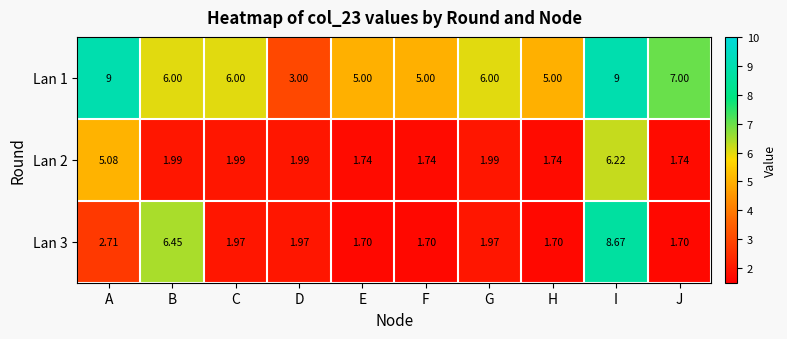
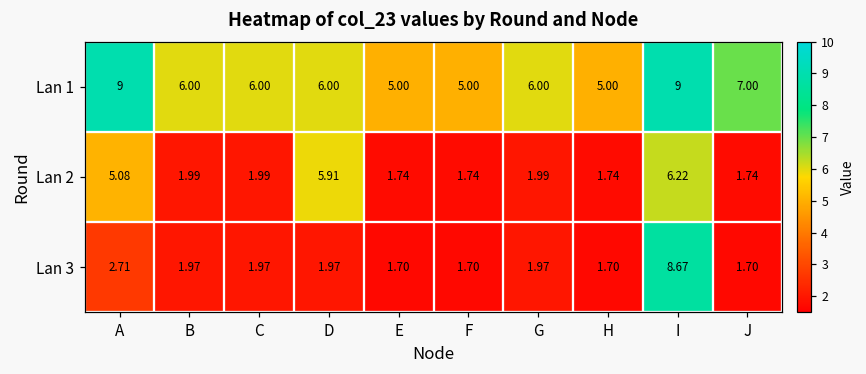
Lan 1, D: 3.00 -> 6.00
Lan 2, D: 1.99 -> 5.91
Lan 3, B: 6.45 -> 1.97
